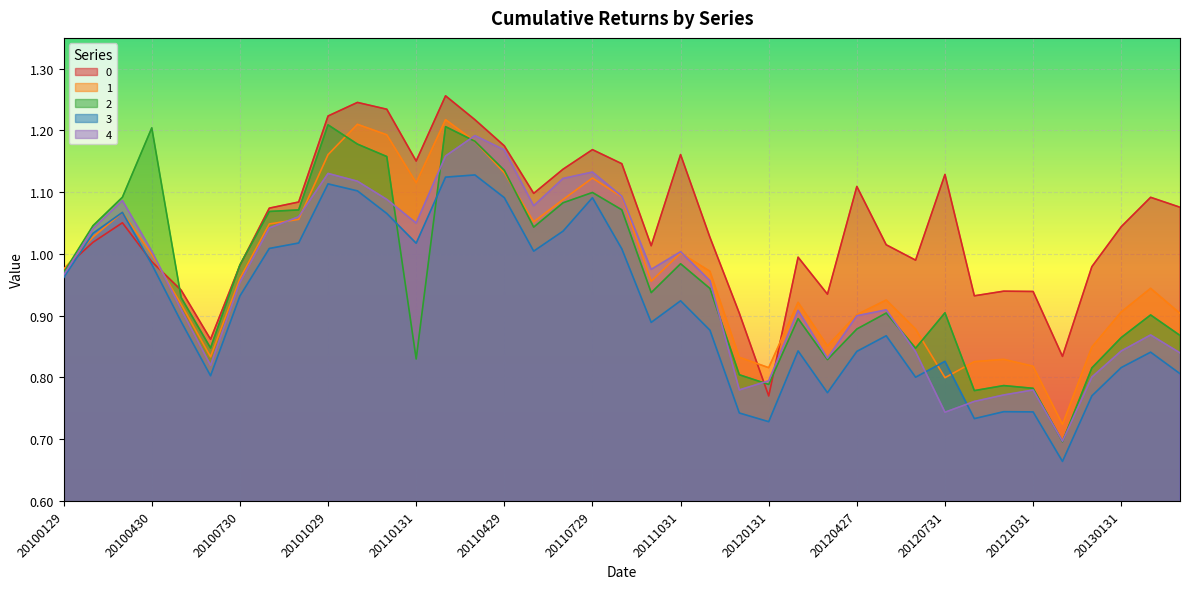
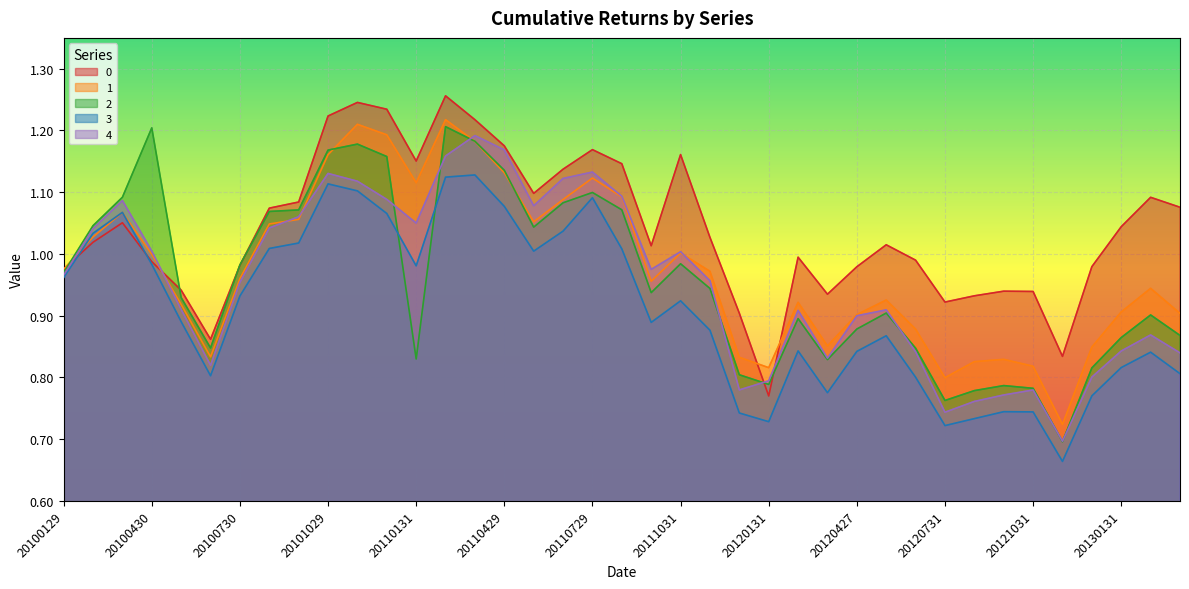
2, 20101029: 1.21 -> 1.17
3, 20110131: 1.02 -> 0.98
3, 20110429: 1.09 -> 1.08
0, 20120427: 1.11 -> 0.98
0, 20120731: 1.13 -> 0.92
2, 20120731: 0.90 -> 0.76
3, 20120731: 0.83 -> 0.72
